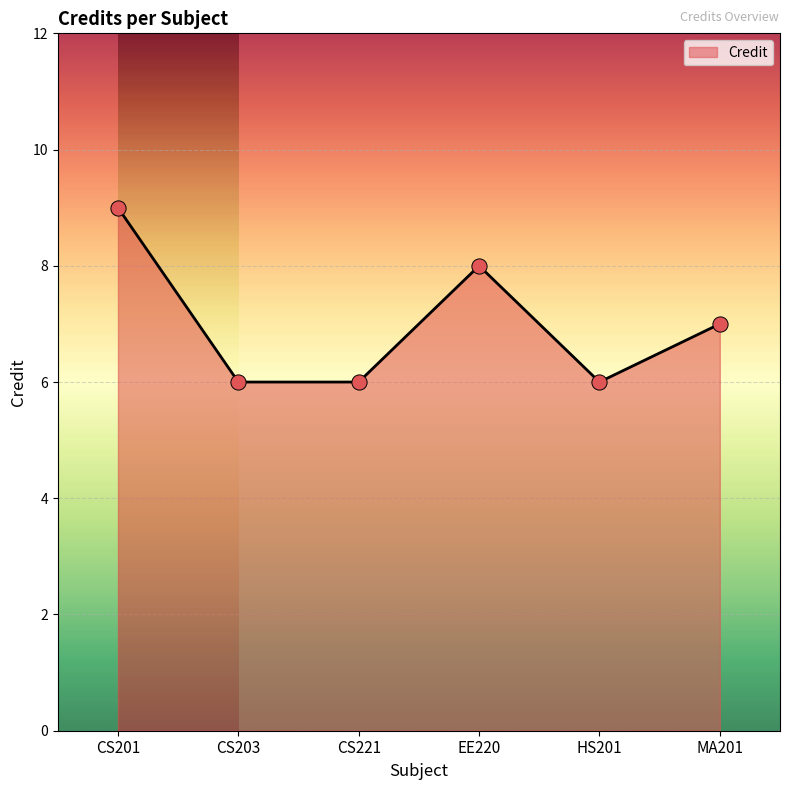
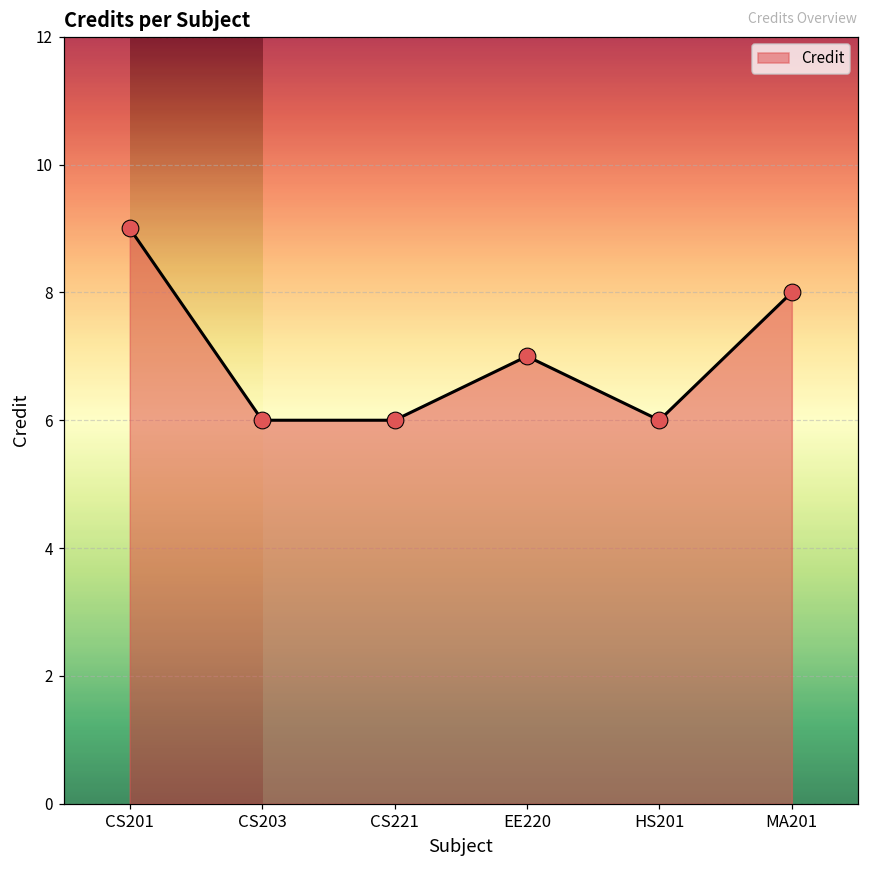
EE220: 8 -> 7
MA201: 7 -> 8
